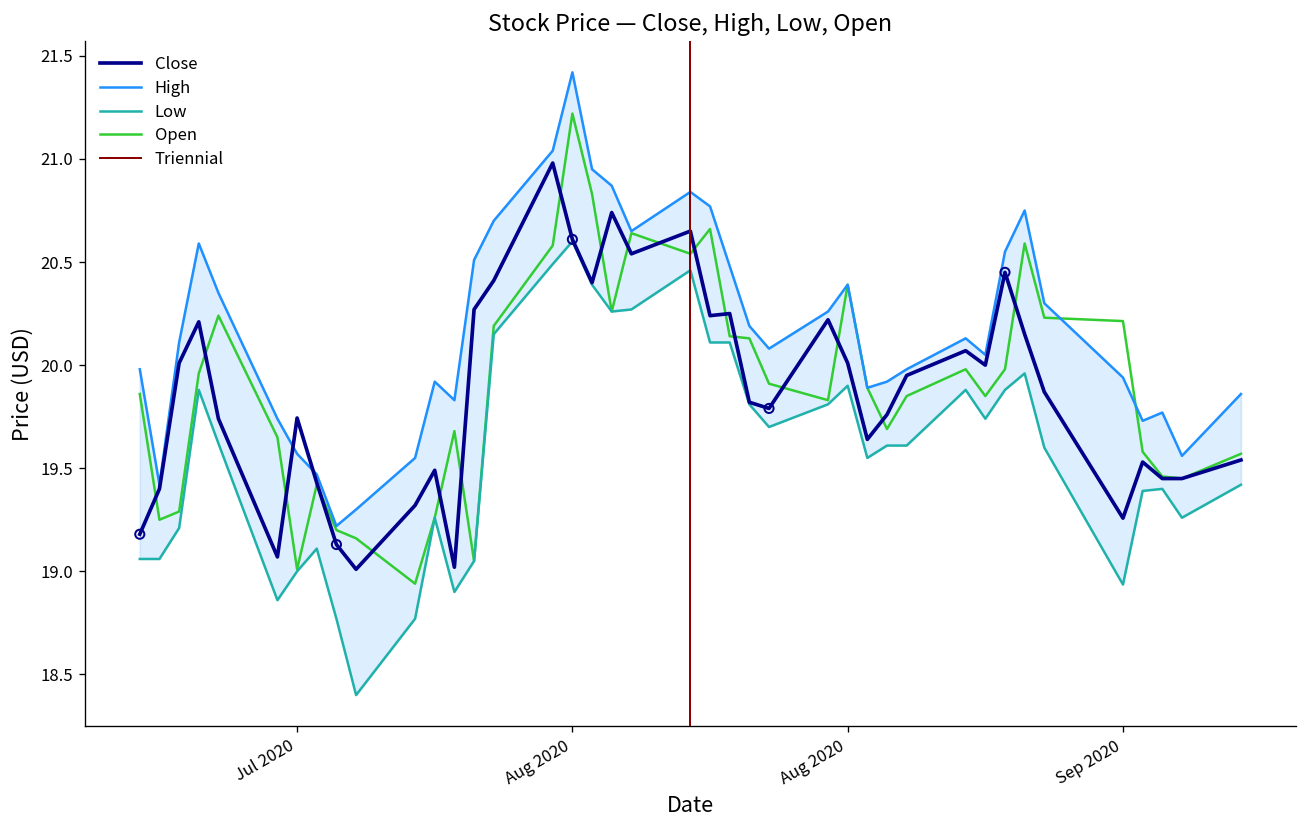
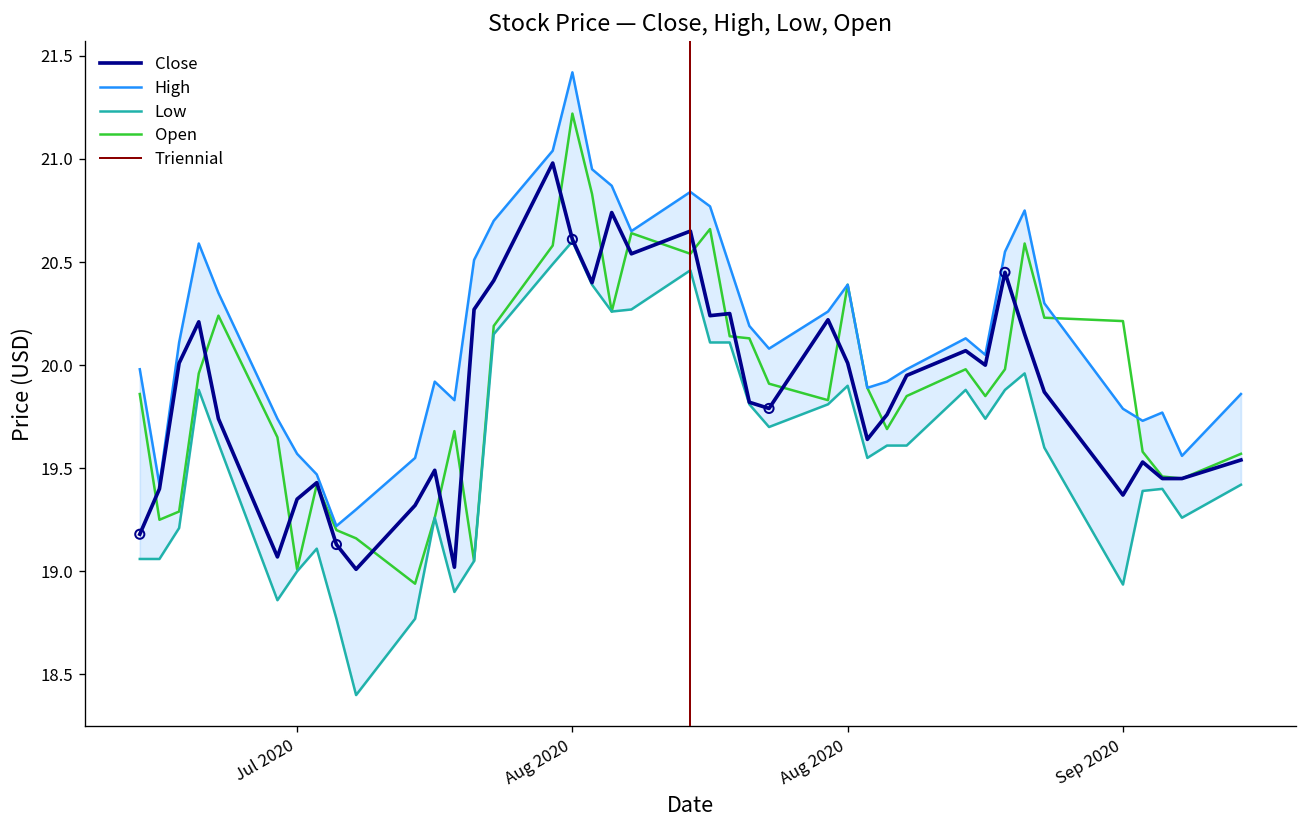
Close, Jul 2020: 19.74 -> 19.35
Close, Sep 2020: 19.26 -> 19.37
High, Sep 2020: 19.94 -> 19.79
